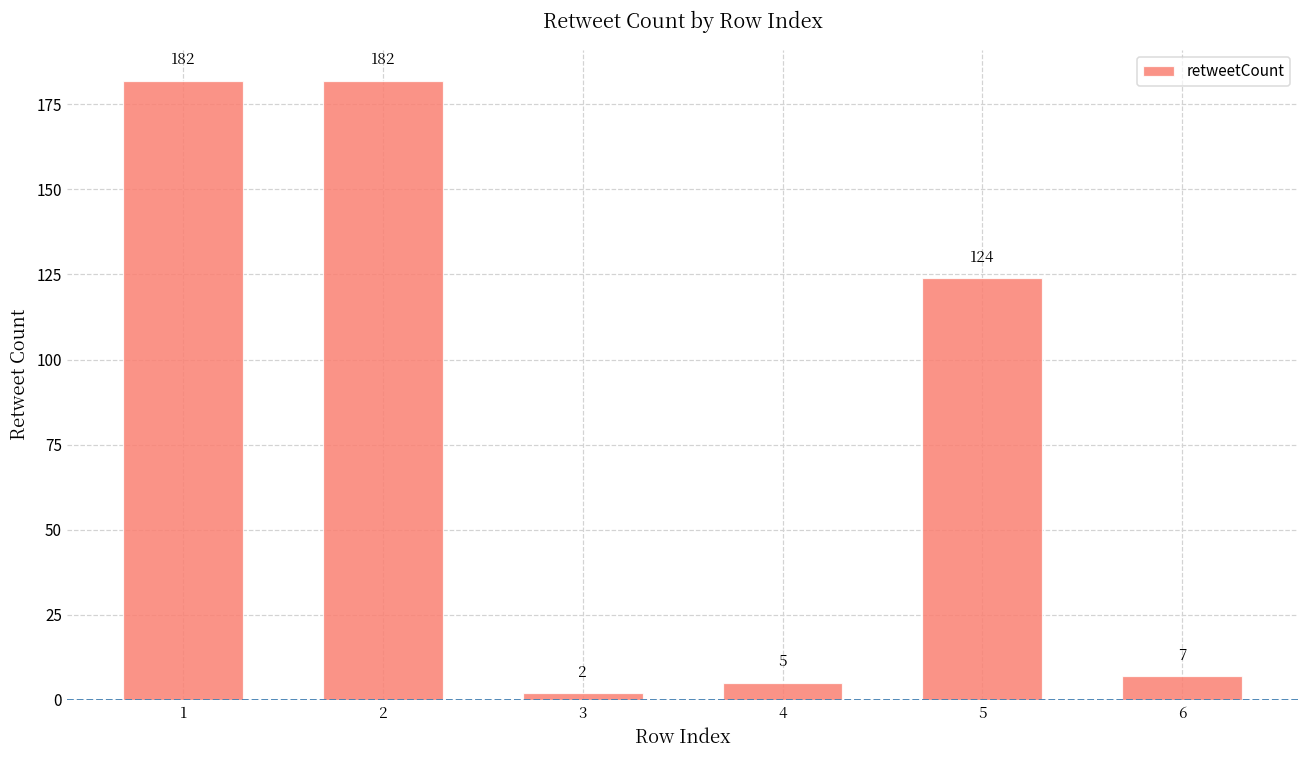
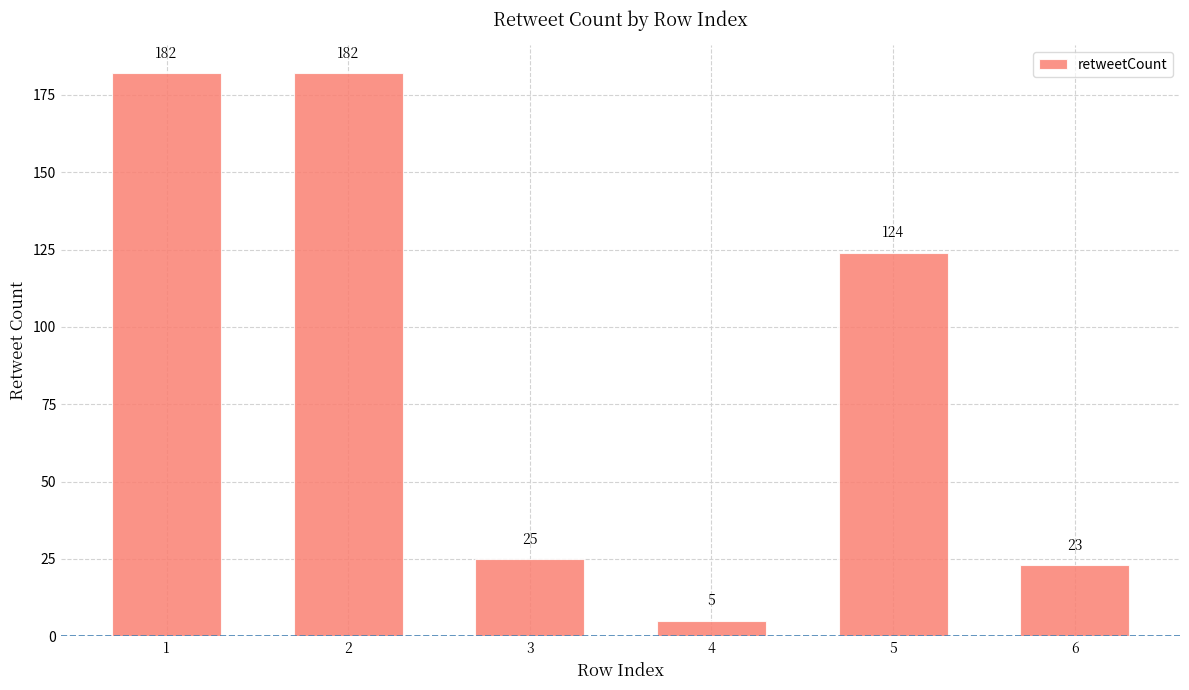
3: 2 -> 25
6: 7 -> 23
